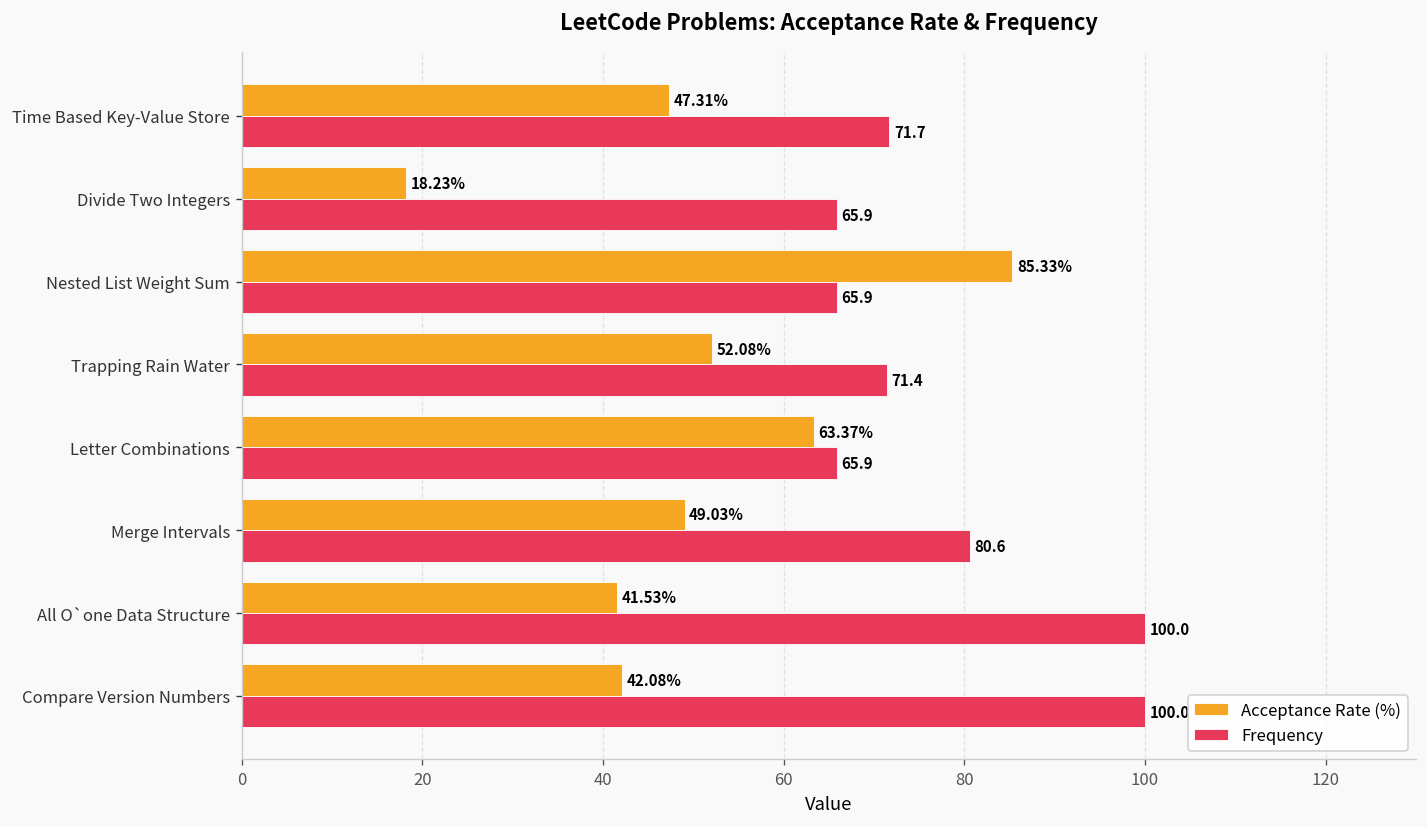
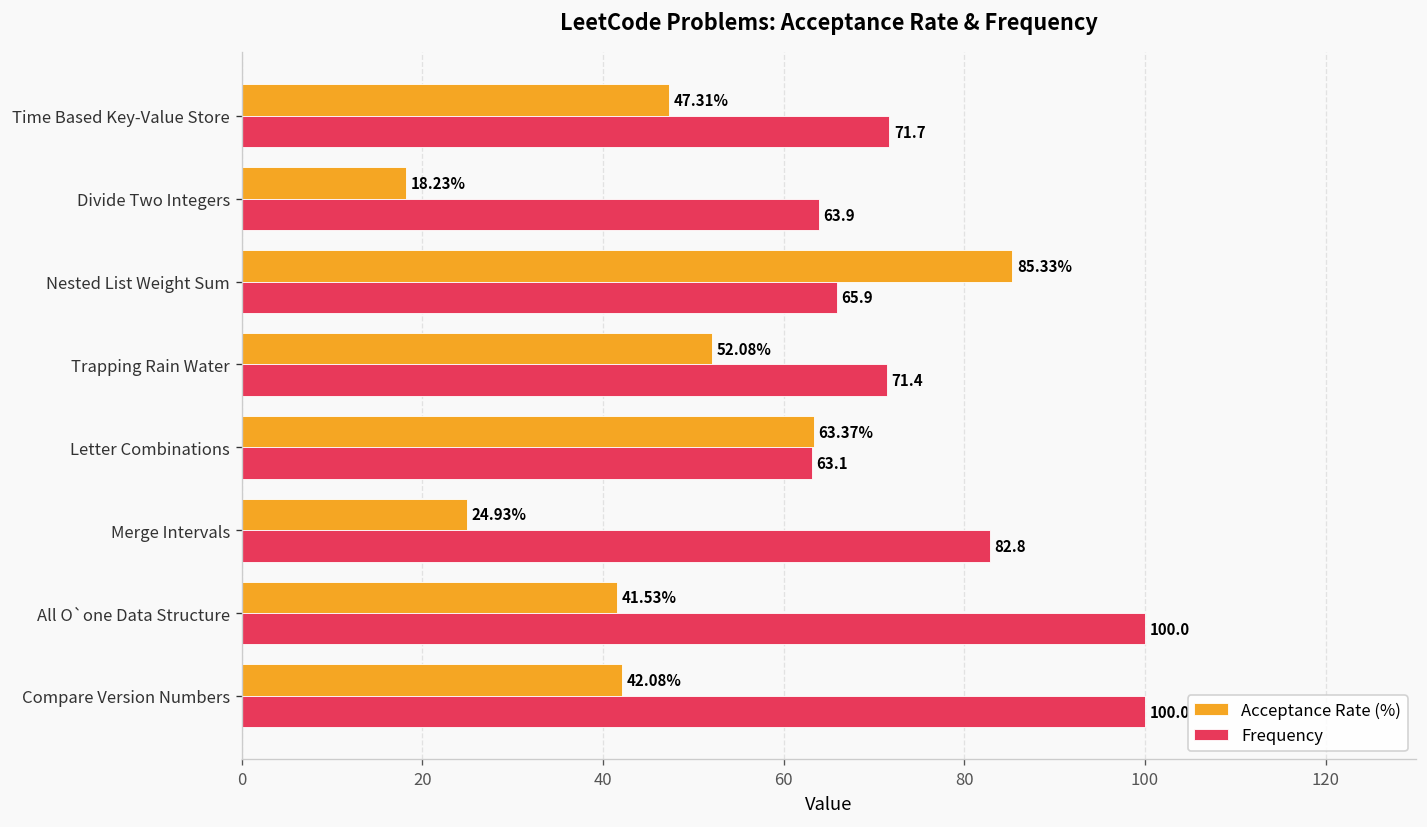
Frequency, Divide Two Integers: 65.9 -> 63.9
Frequency, Letter Combinations: 65.9 -> 63.1
Acceptance Rate (%), Merge Intervals: 49.03% -> 24.93%
Frequency, Merge Intervals: 80.6 -> 82.8
